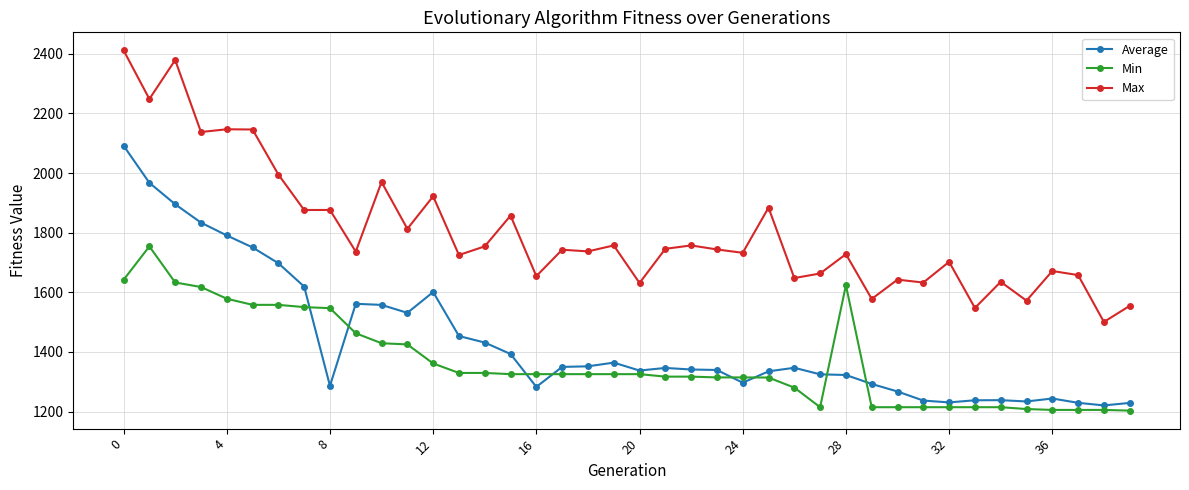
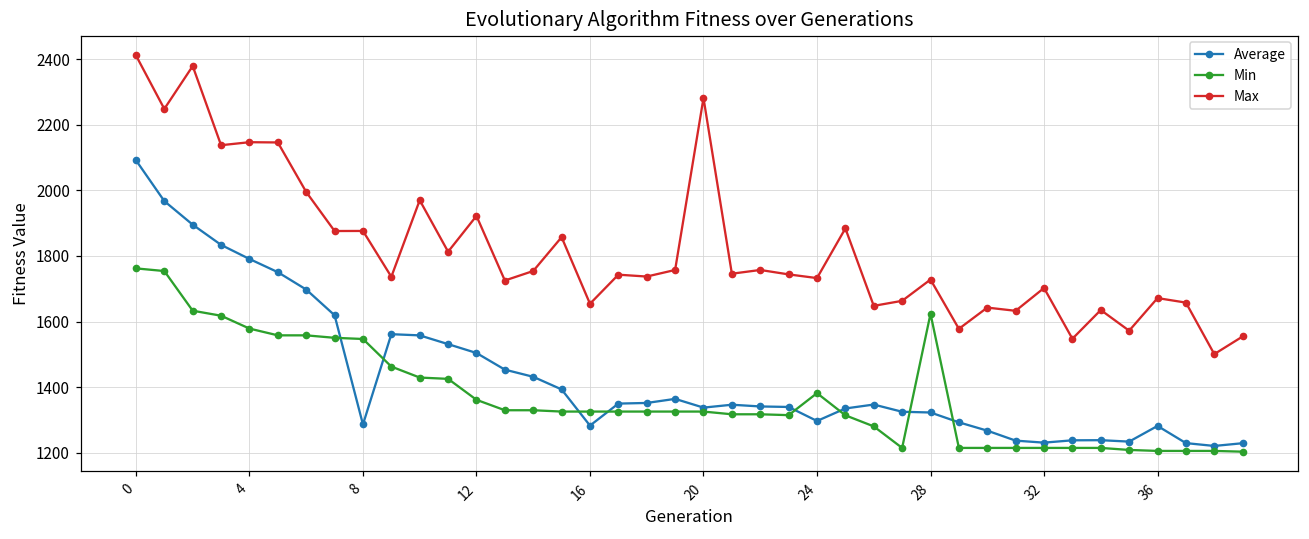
Min, 0: 1640 -> 1760
Average, 12: 1600 -> 1500
Max, 20: 1630 -> 2280
Min, 24: 1310 -> 1380
Average, 36: 1240 -> 1280
